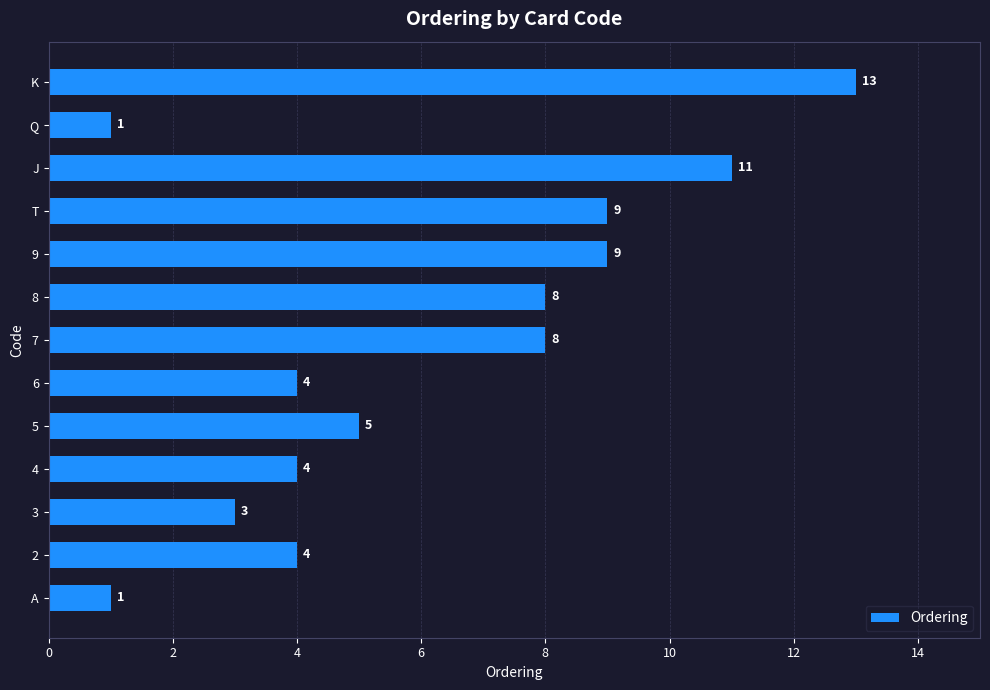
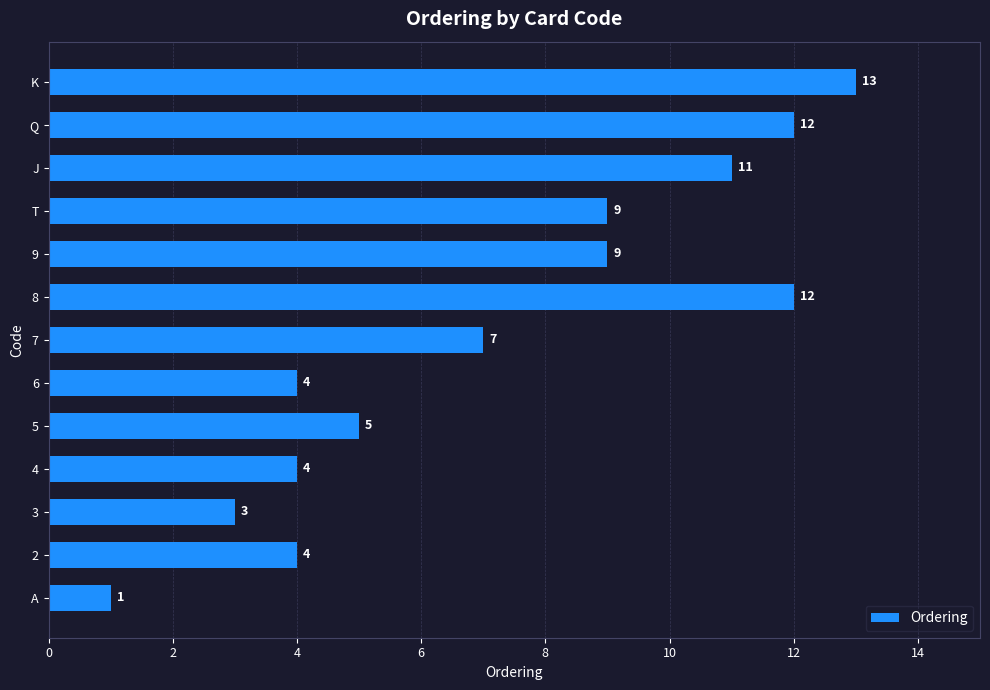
Q: 1 -> 12
8: 8 -> 12
7: 8 -> 7
